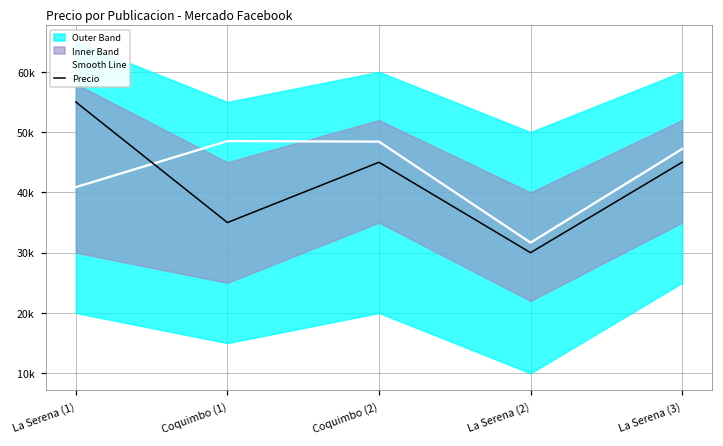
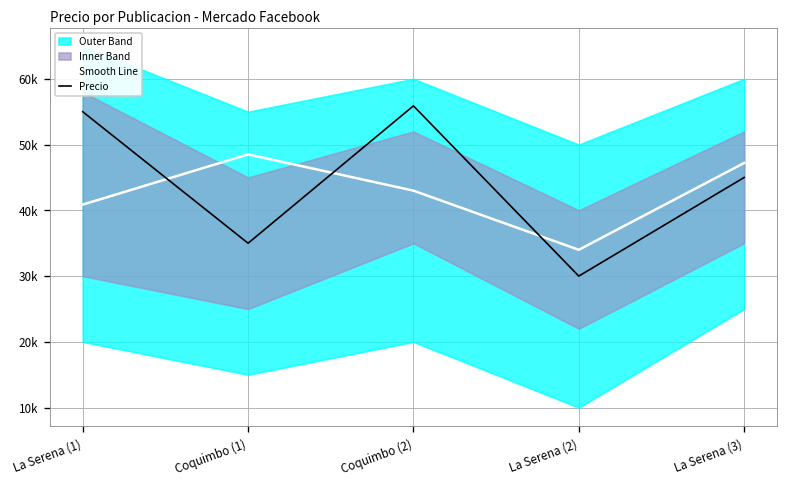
Smooth Line, Coquimbo (2): 48000 -> 43000
Precio, Coquimbo (2): 45000 -> 56000
Smooth Line, La Serena (2): 32000 -> 34000
